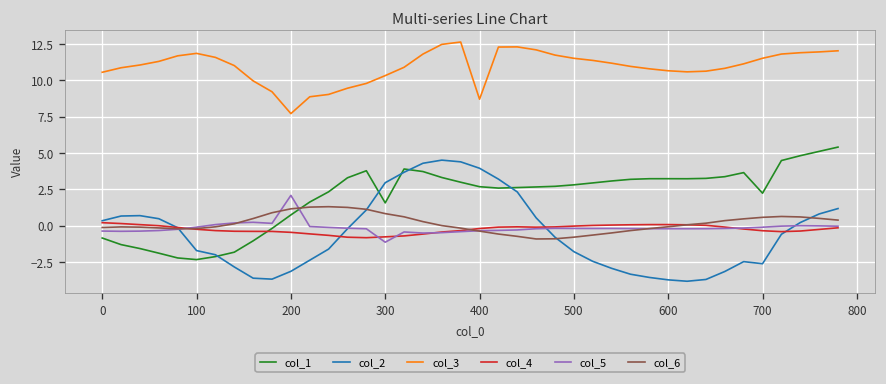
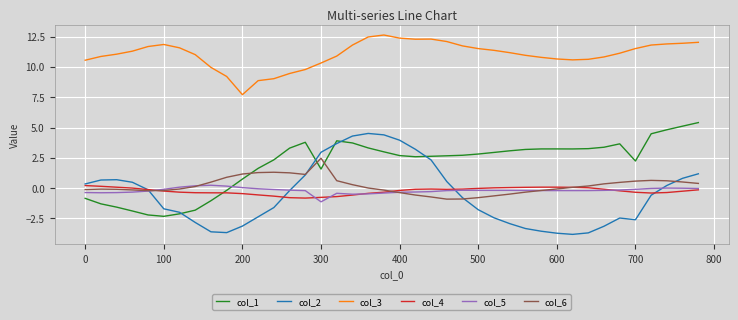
col_5, 200: 2.1 -> 0.0
col_6, 300: 0.8 -> 2.5
col_3, 400: 8.7 -> 12.4
